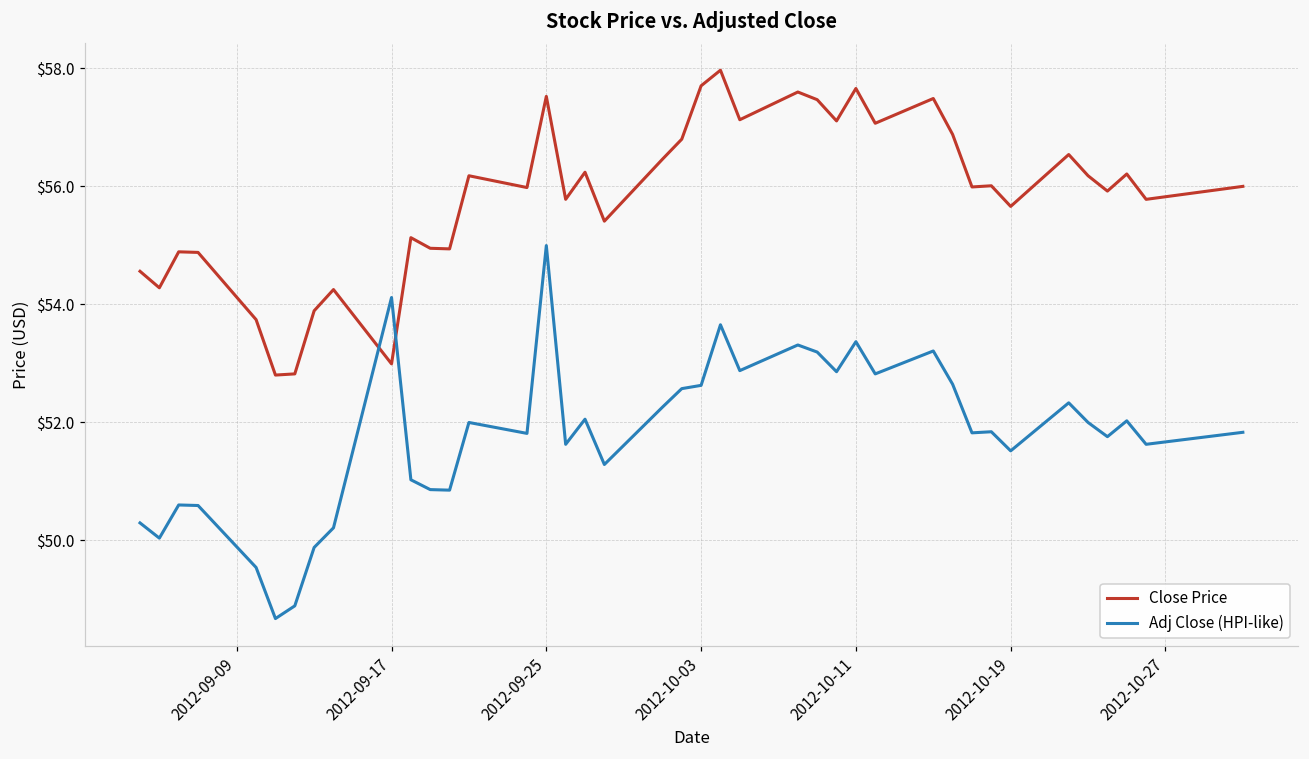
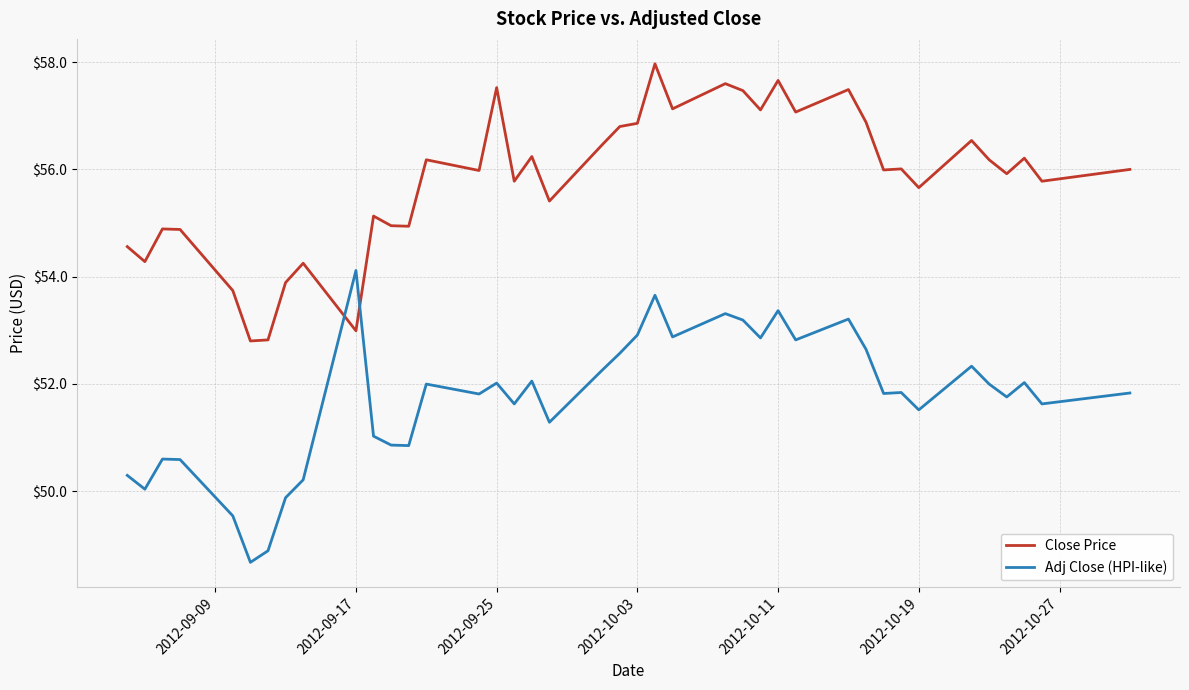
Adj Close (HPI-like), 2012-09-25: $55.0 -> $52.0
Close Price, 2012-10-03: $57.7 -> $56.9
Adj Close (HPI-like), 2012-10-03: $52.6 -> $52.9
